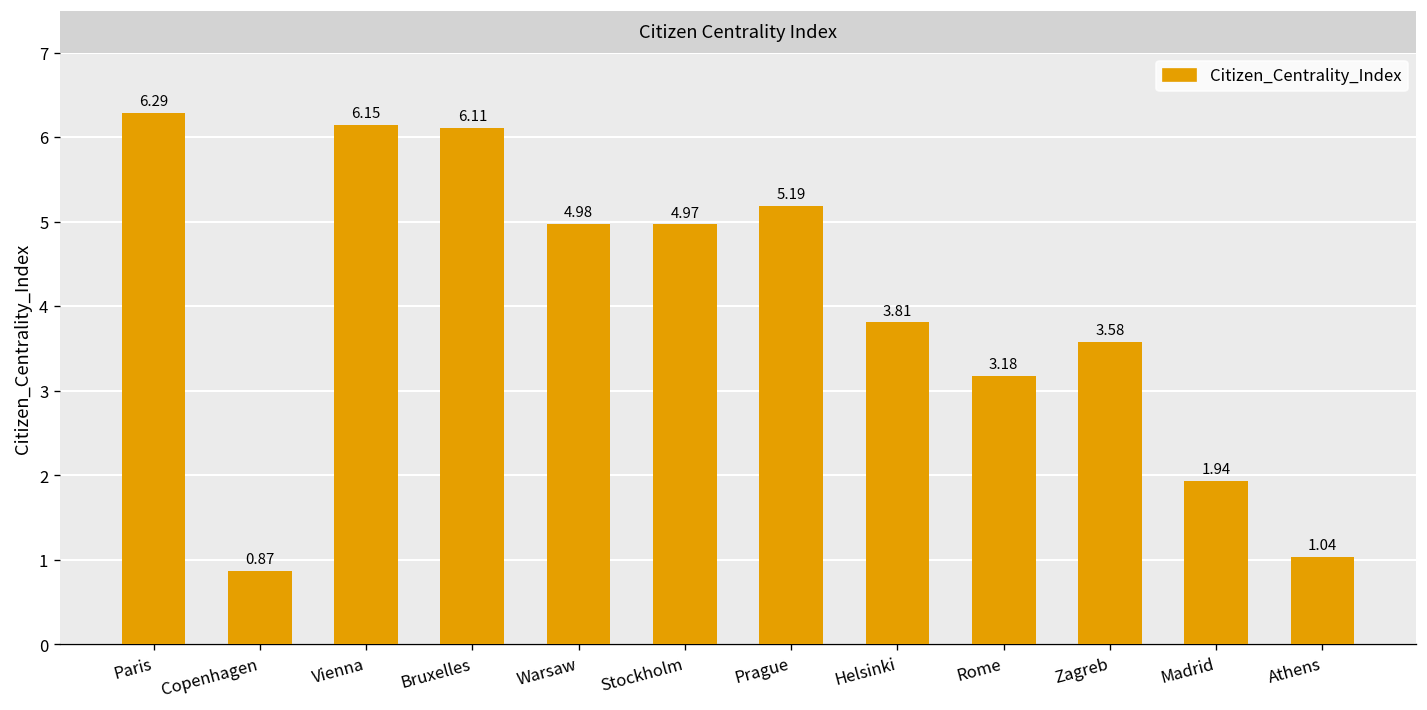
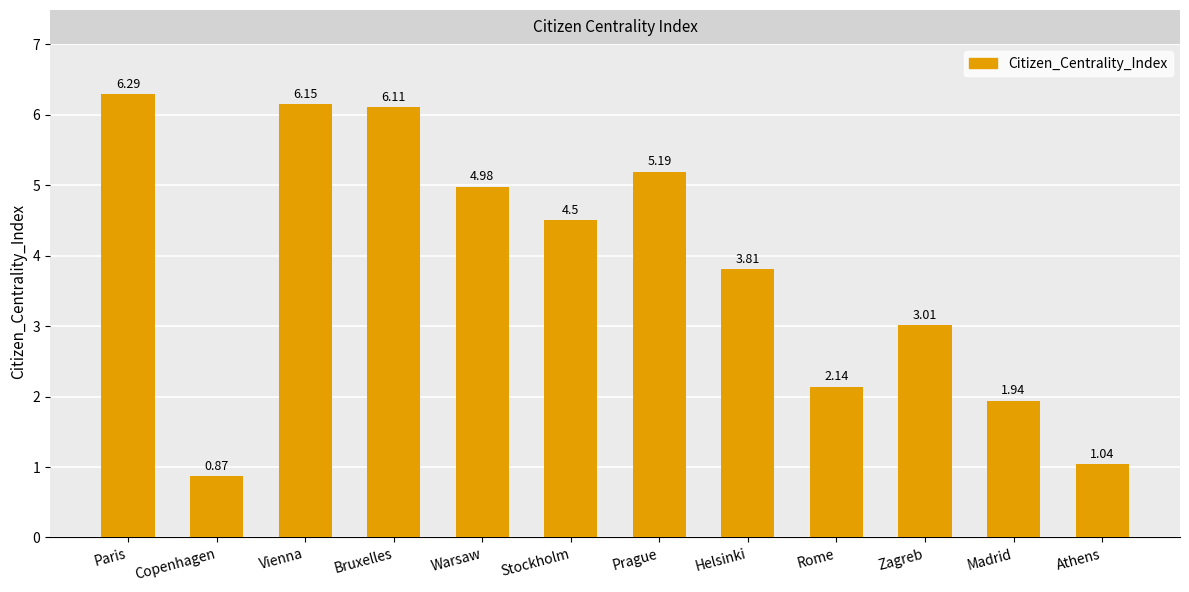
Stockholm: 4.97 -> 4.5
Rome: 3.18 -> 2.14
Zagreb: 3.58 -> 3.01
